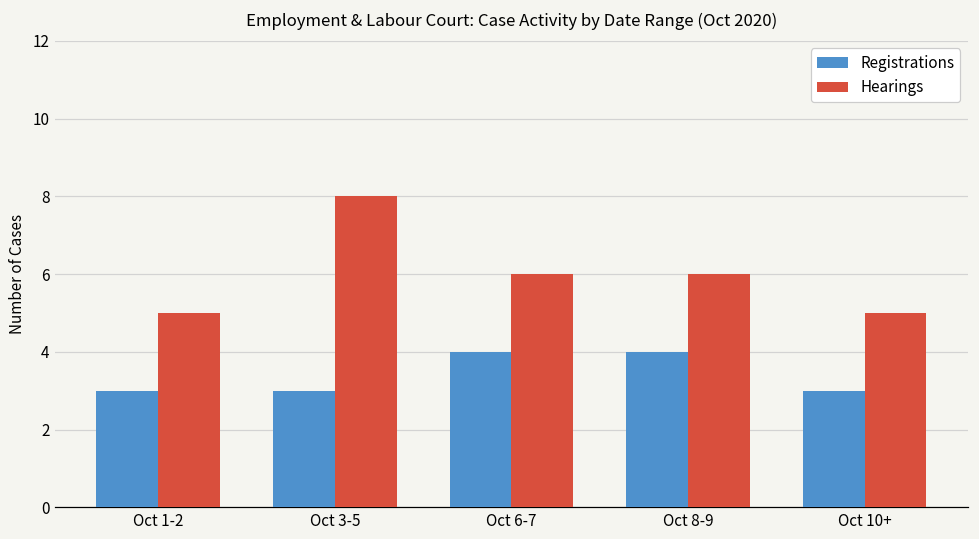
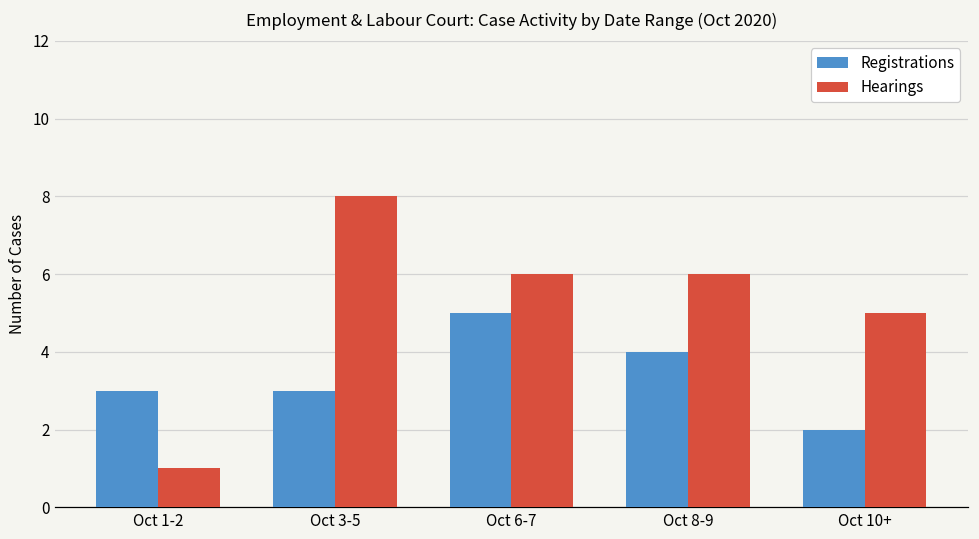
Hearings, Oct 1-2: 5 -> 1
Registrations, Oct 6-7: 4 -> 5
Registrations, Oct 10+: 3 -> 2
